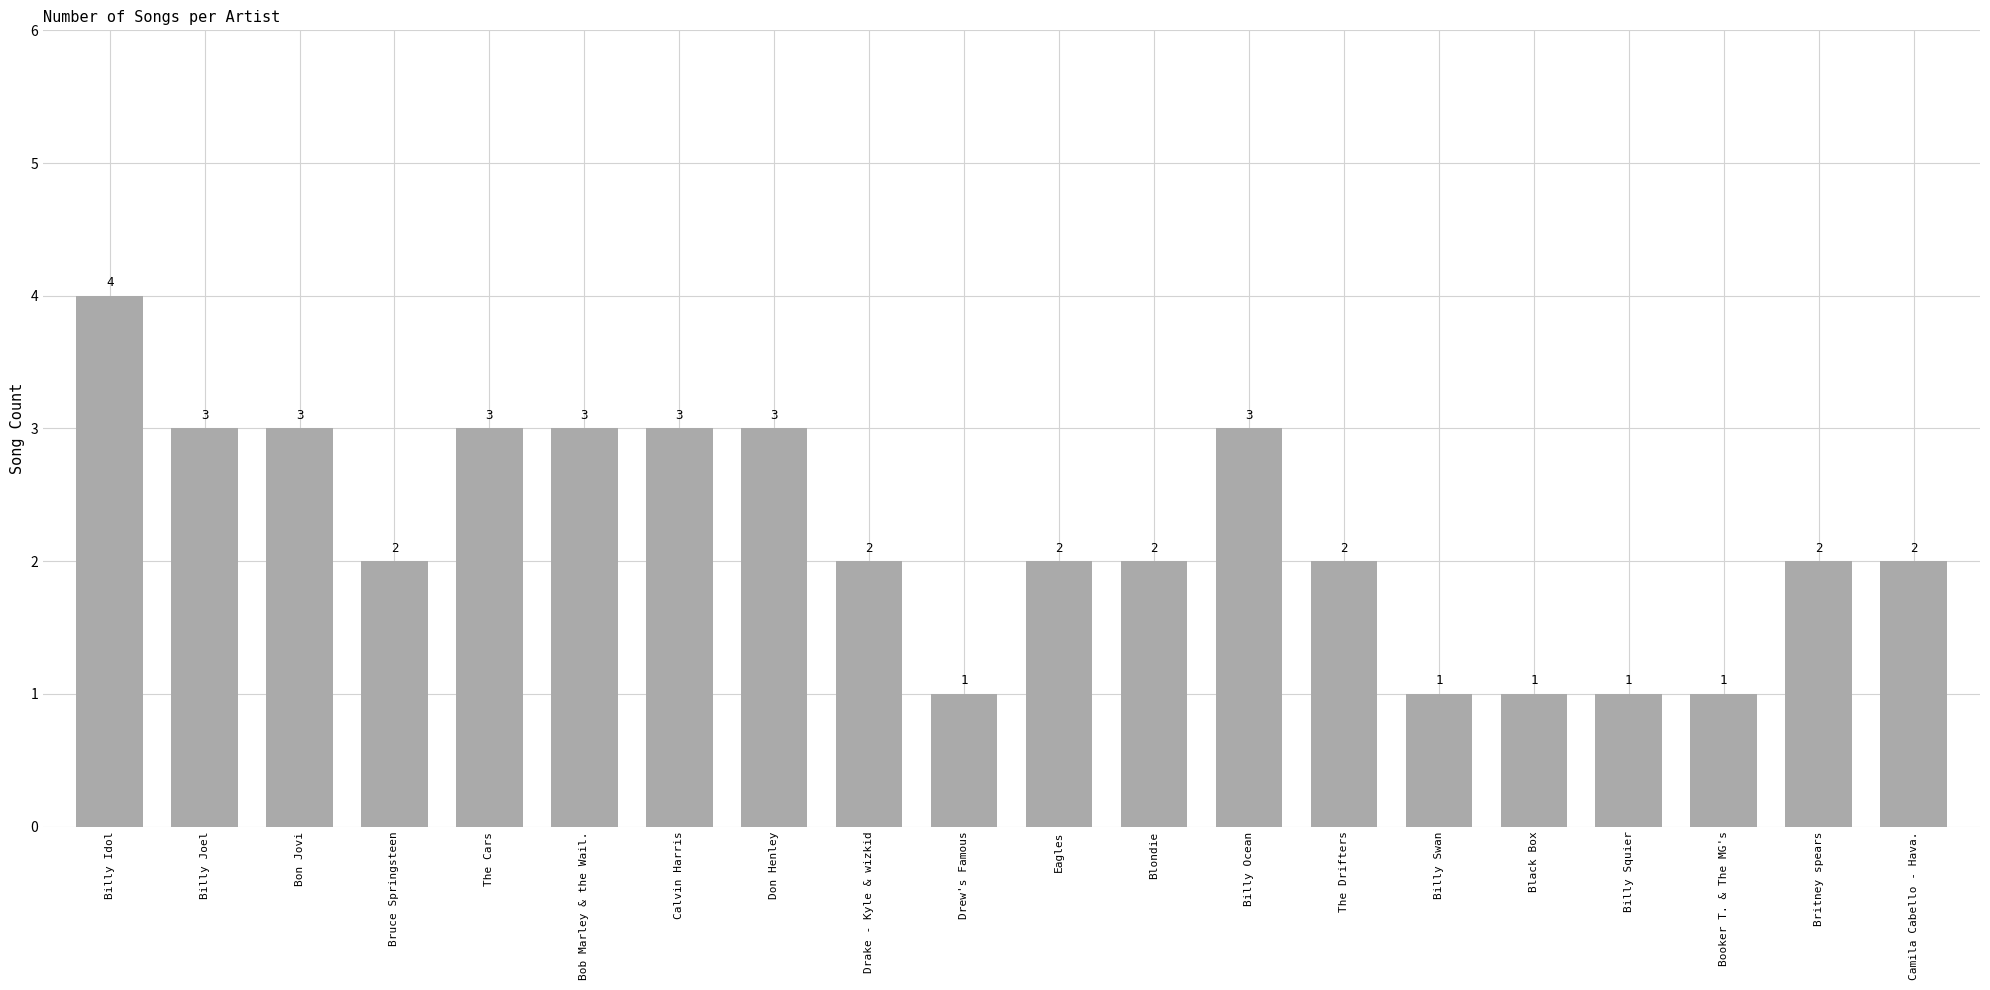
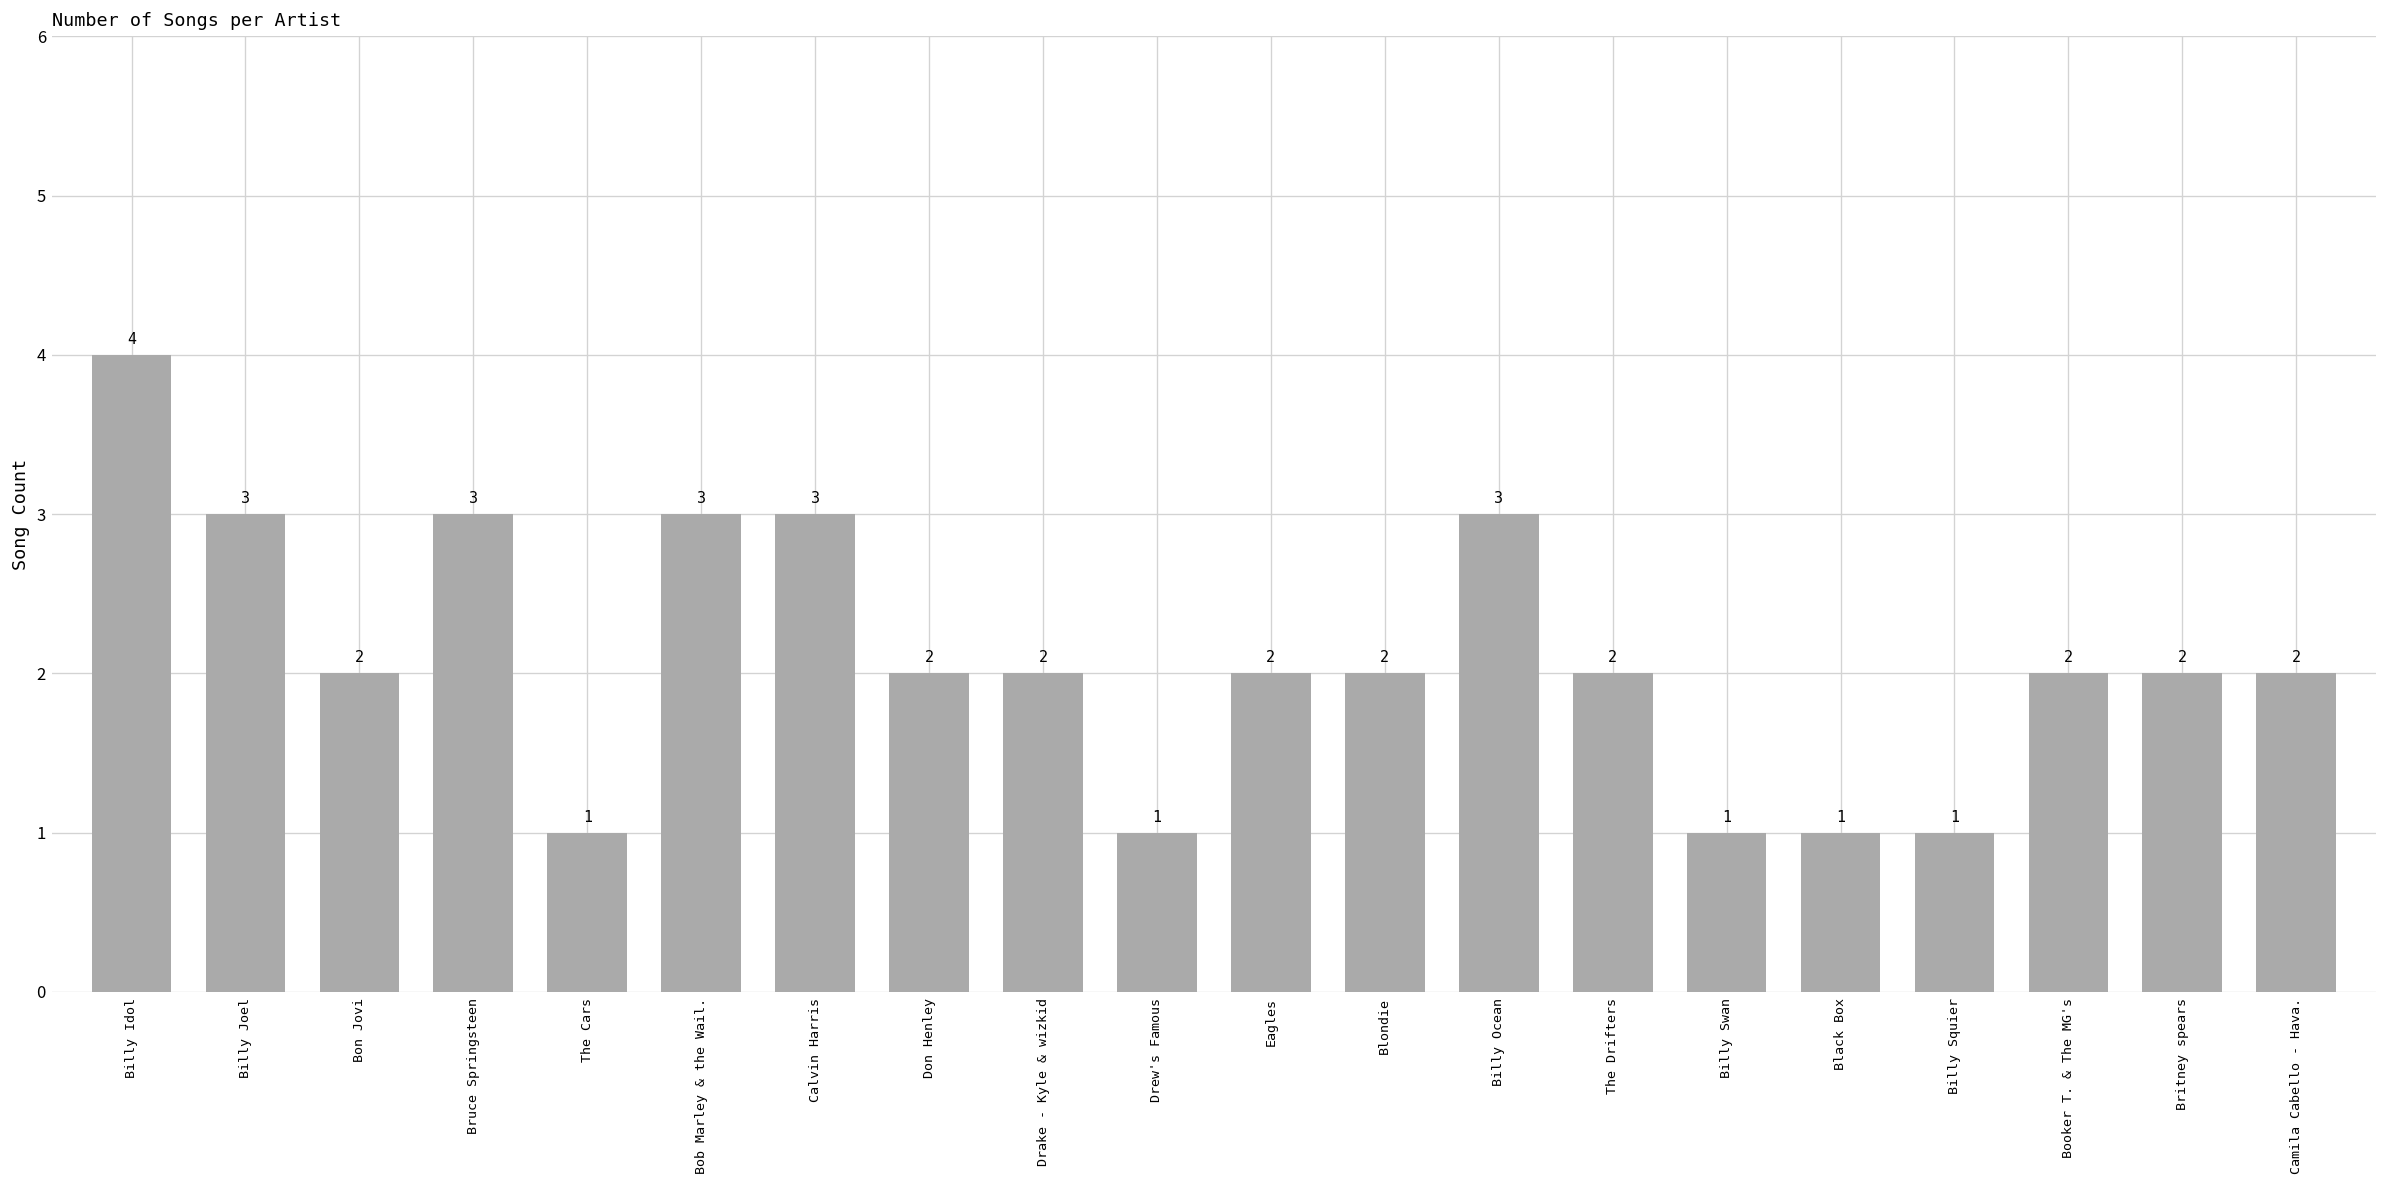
Bon Jovi: 3 -> 2
Bruce Springsteen: 2 -> 3
The Cars: 3 -> 1
Don Henley: 3 -> 2
Booker T. & The MG's: 1 -> 2
